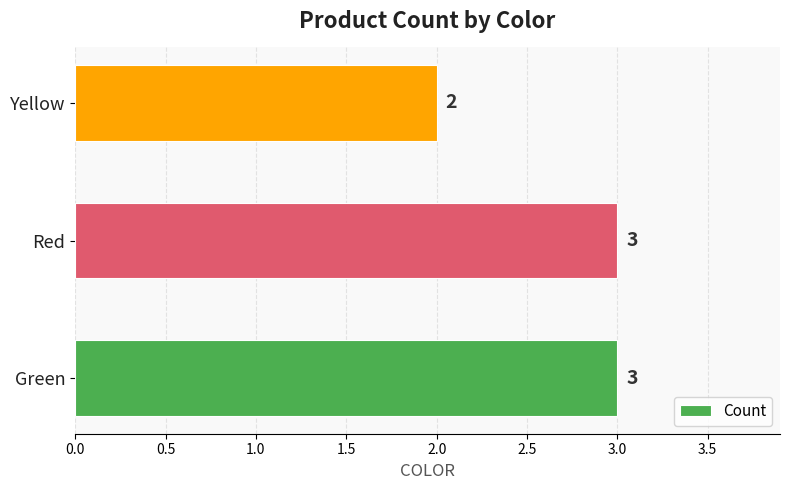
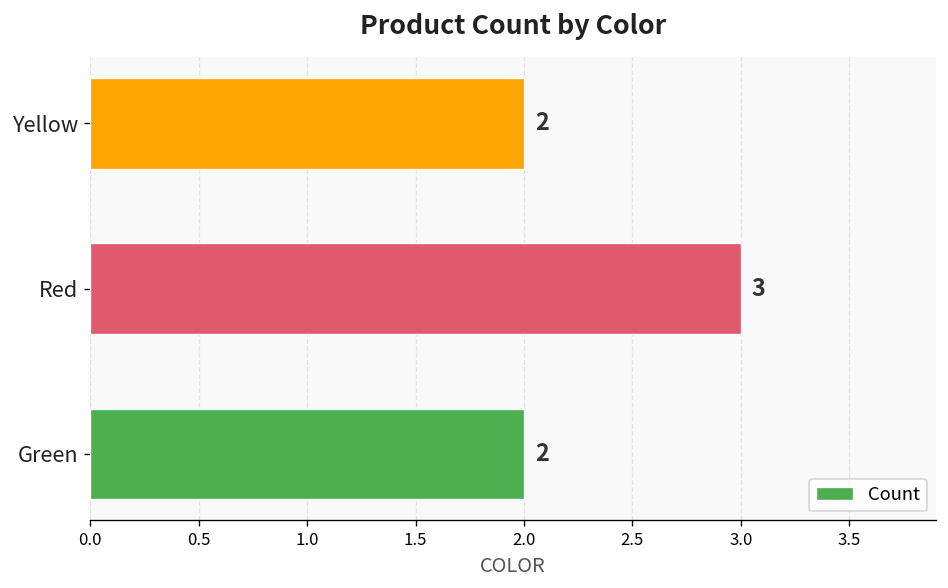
Green: 3 -> 2
